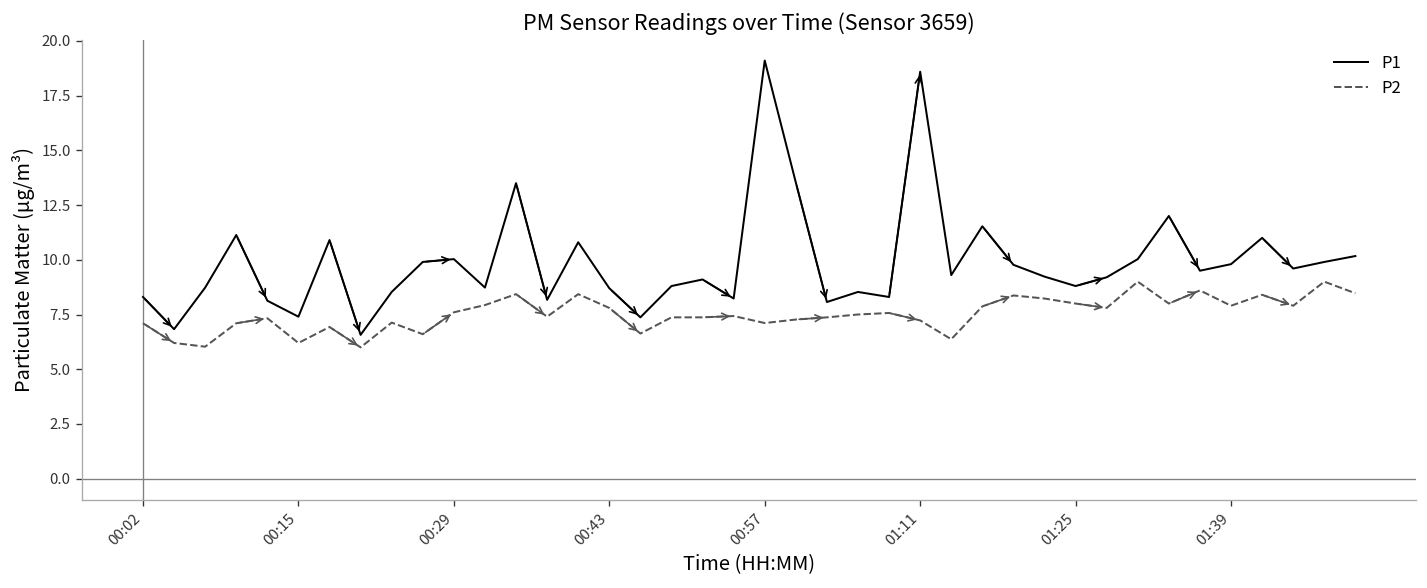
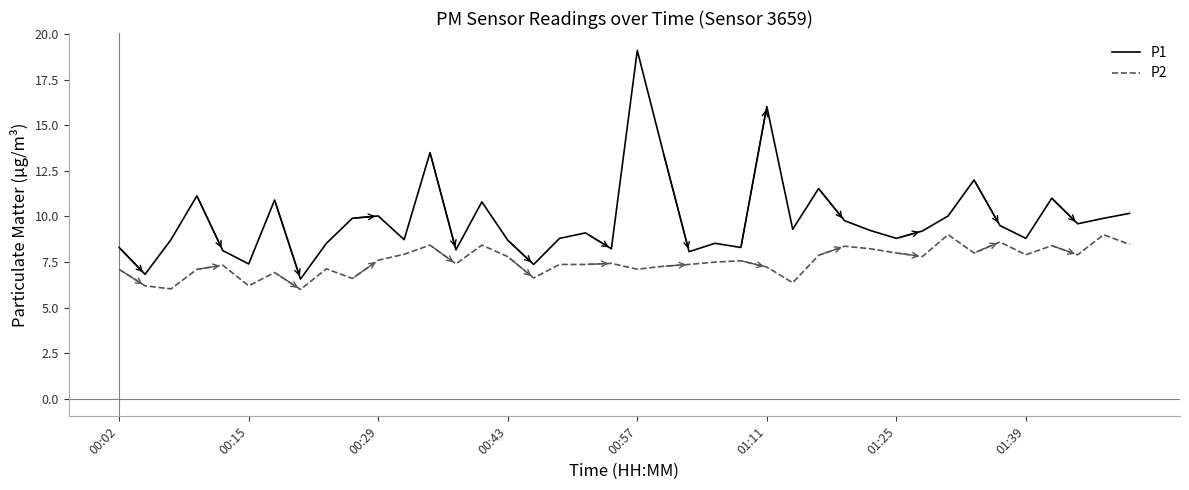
P1, 01:11: 18.6 -> 16.0
P1, 01:39: 9.8 -> 8.8
